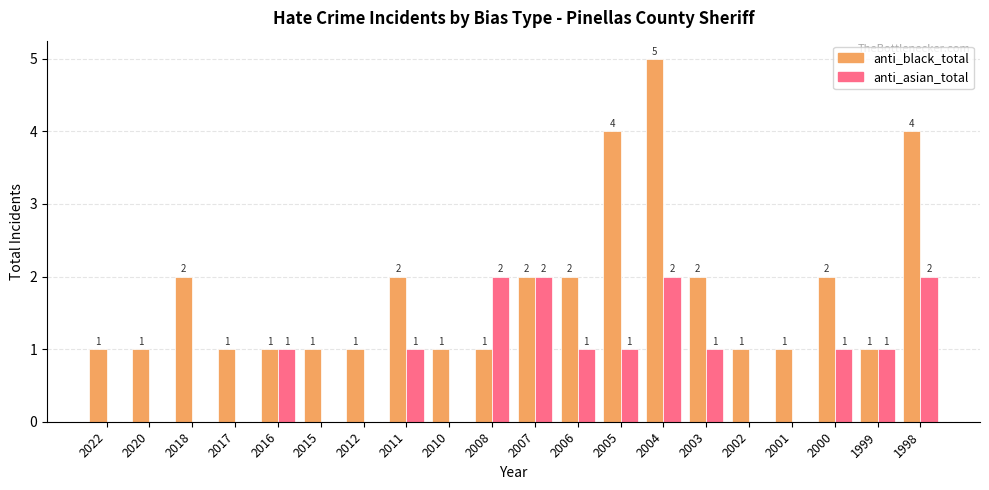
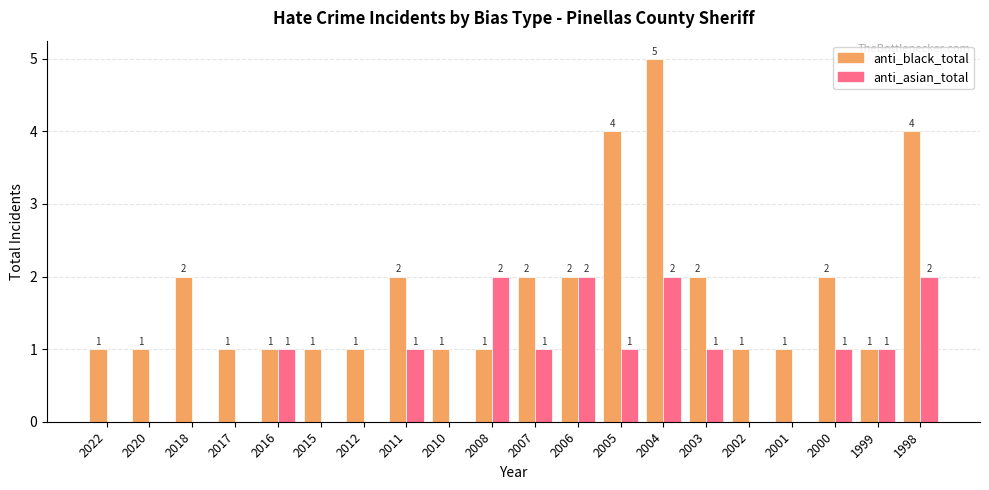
anti_asian_total, 2007: 2 -> 1
anti_asian_total, 2006: 1 -> 2
